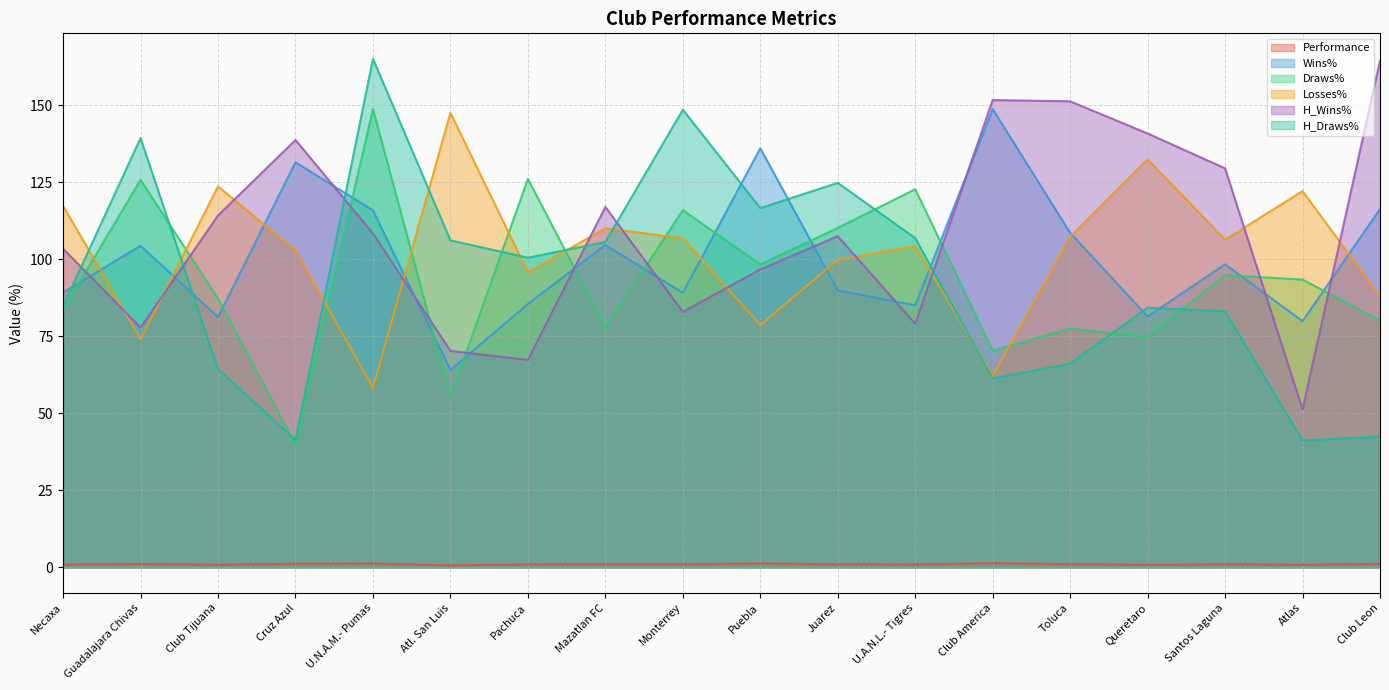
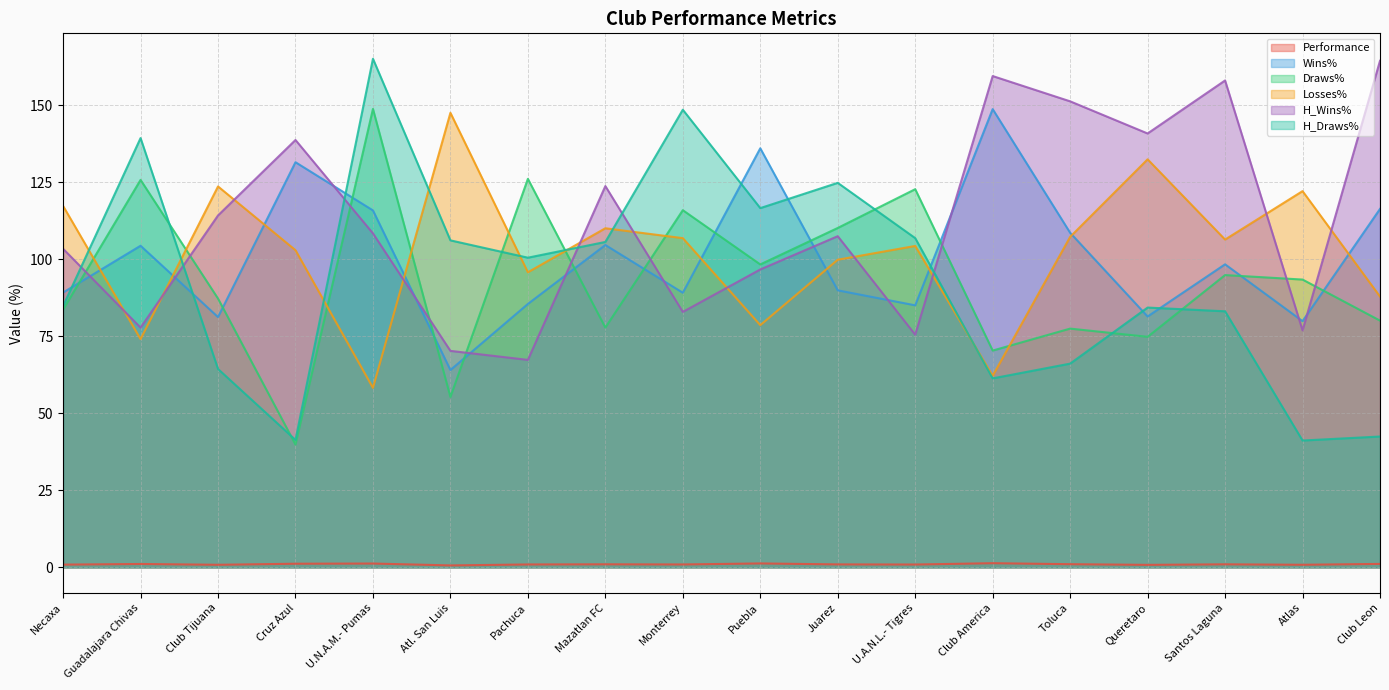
H_Wins%, Mazatlan FC: 117 -> 124
H_Wins%, U.A.N.L.- Tigres: 79 -> 76
H_Wins%, Club America: 152 -> 159
H_Wins%, Santos Laguna: 130 -> 158
H_Wins%, Atlas: 51 -> 77
